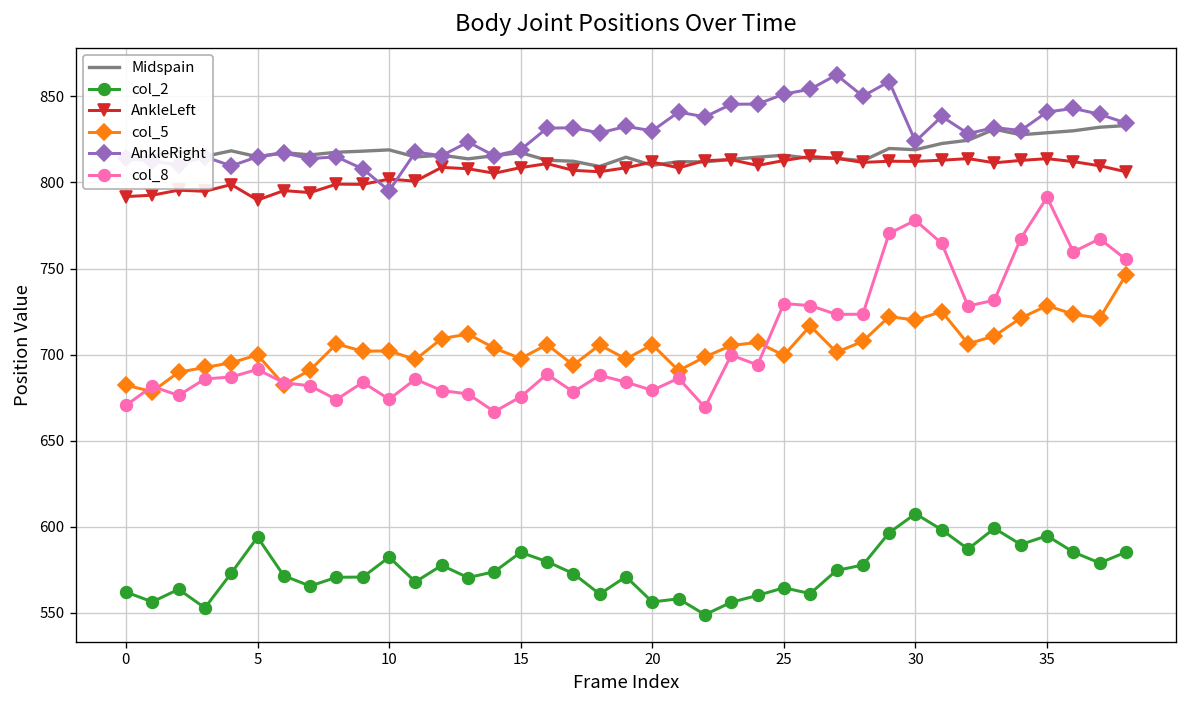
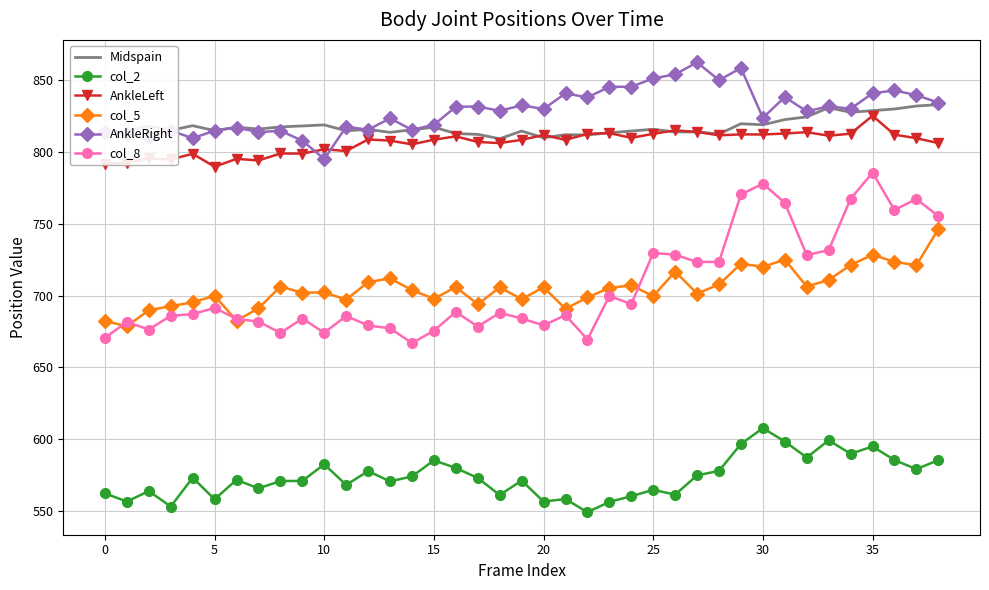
col_2, 5: 594 -> 558
AnkleLeft, 35: 814 -> 825
col_8, 35: 791 -> 786
